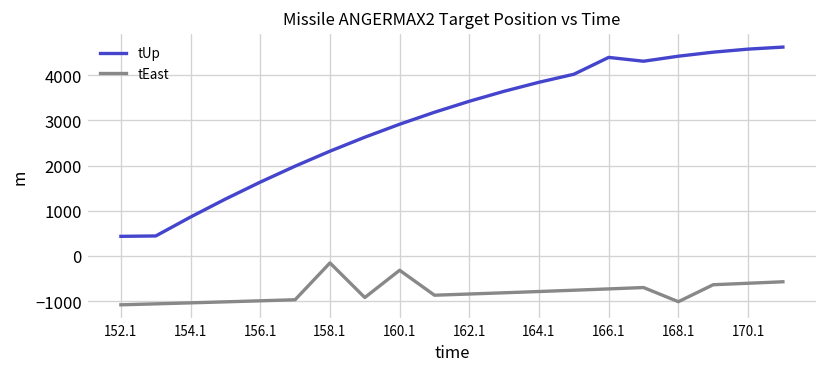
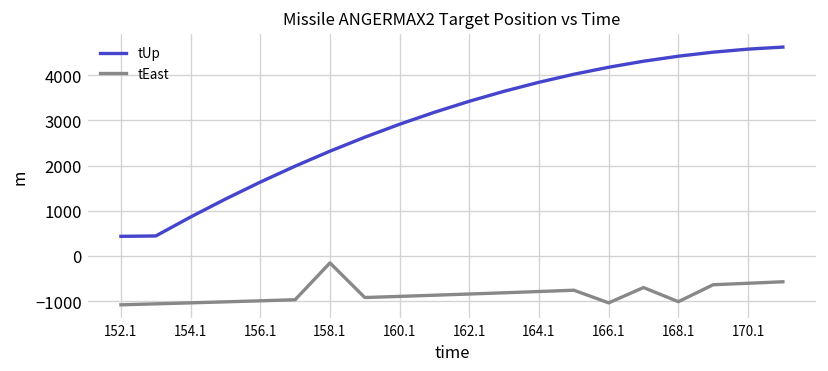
tEast, 160.1: -300 -> -900
tUp, 166.1: 4400 -> 4200
tEast, 166.1: -700 -> -1000
